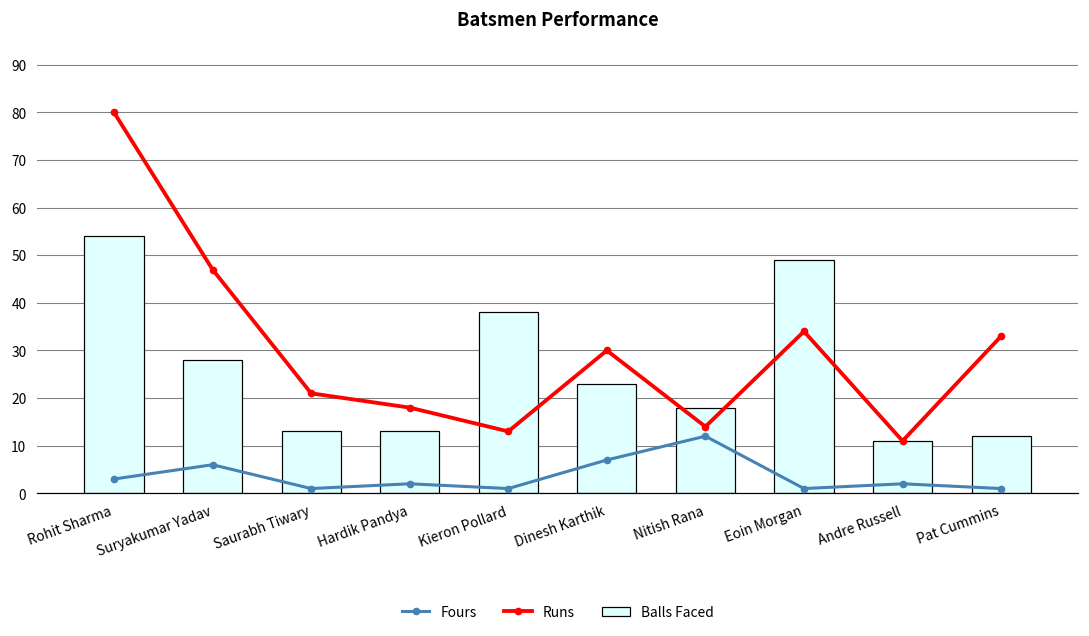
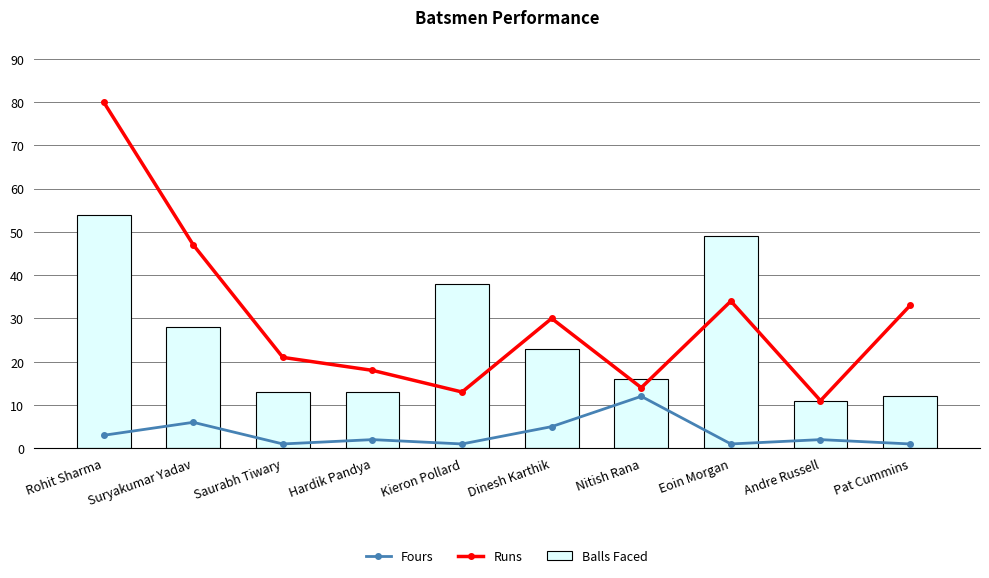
Fours, Dinesh Karthik: 7 -> 5
Balls Faced, Nitish Rana: 18 -> 16
